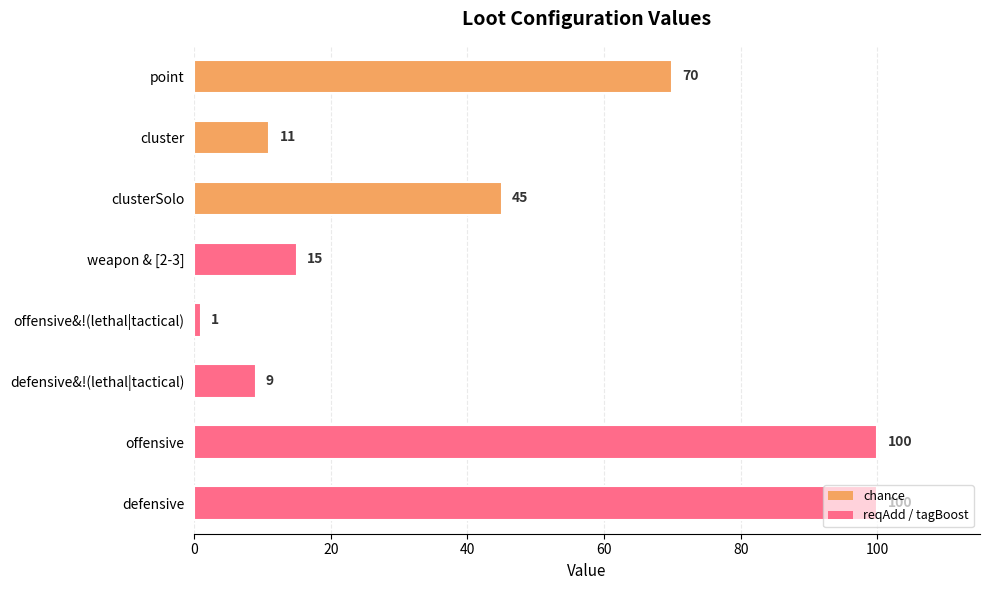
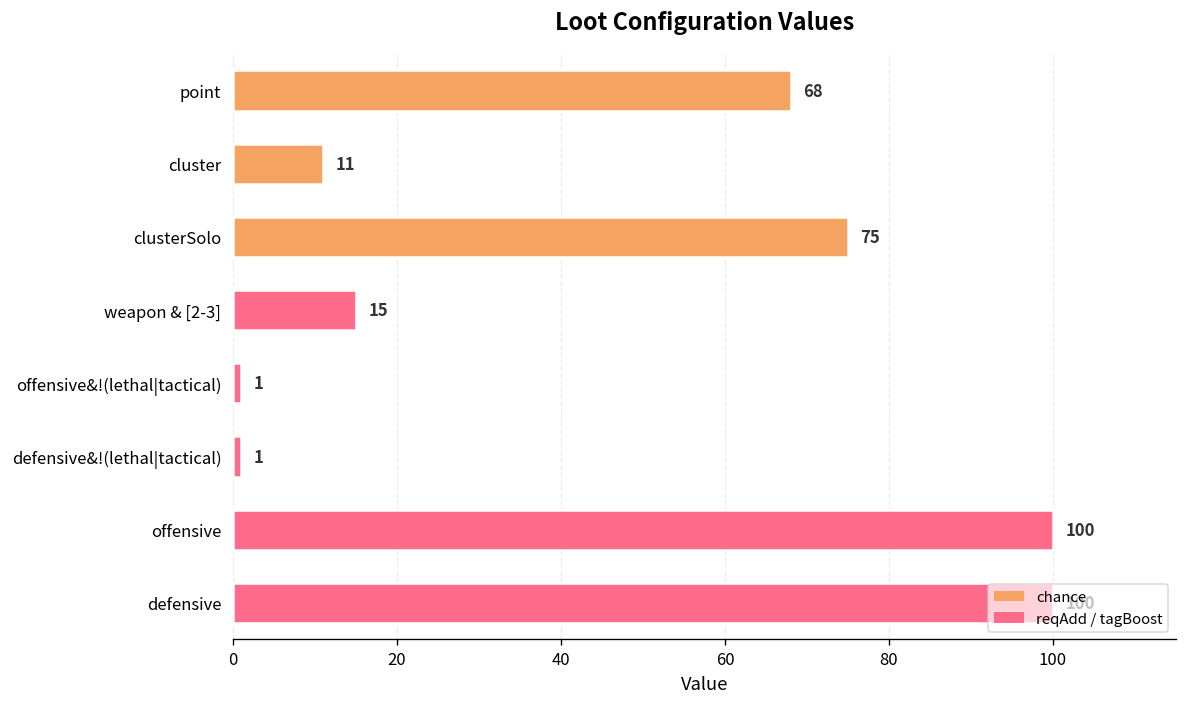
point: 70 -> 68
clusterSolo: 45 -> 75
defensive&!(lethal|tactical): 9 -> 1
